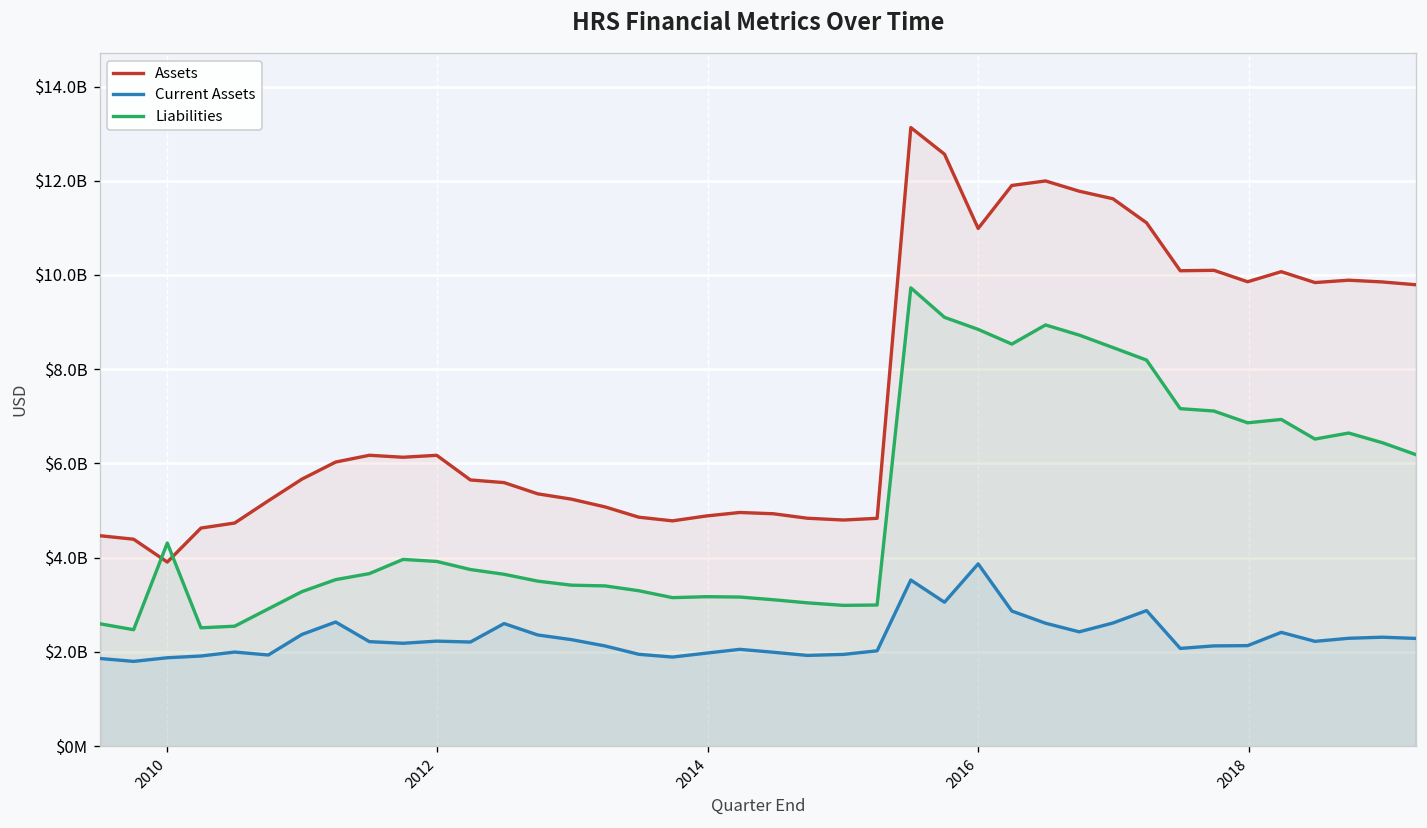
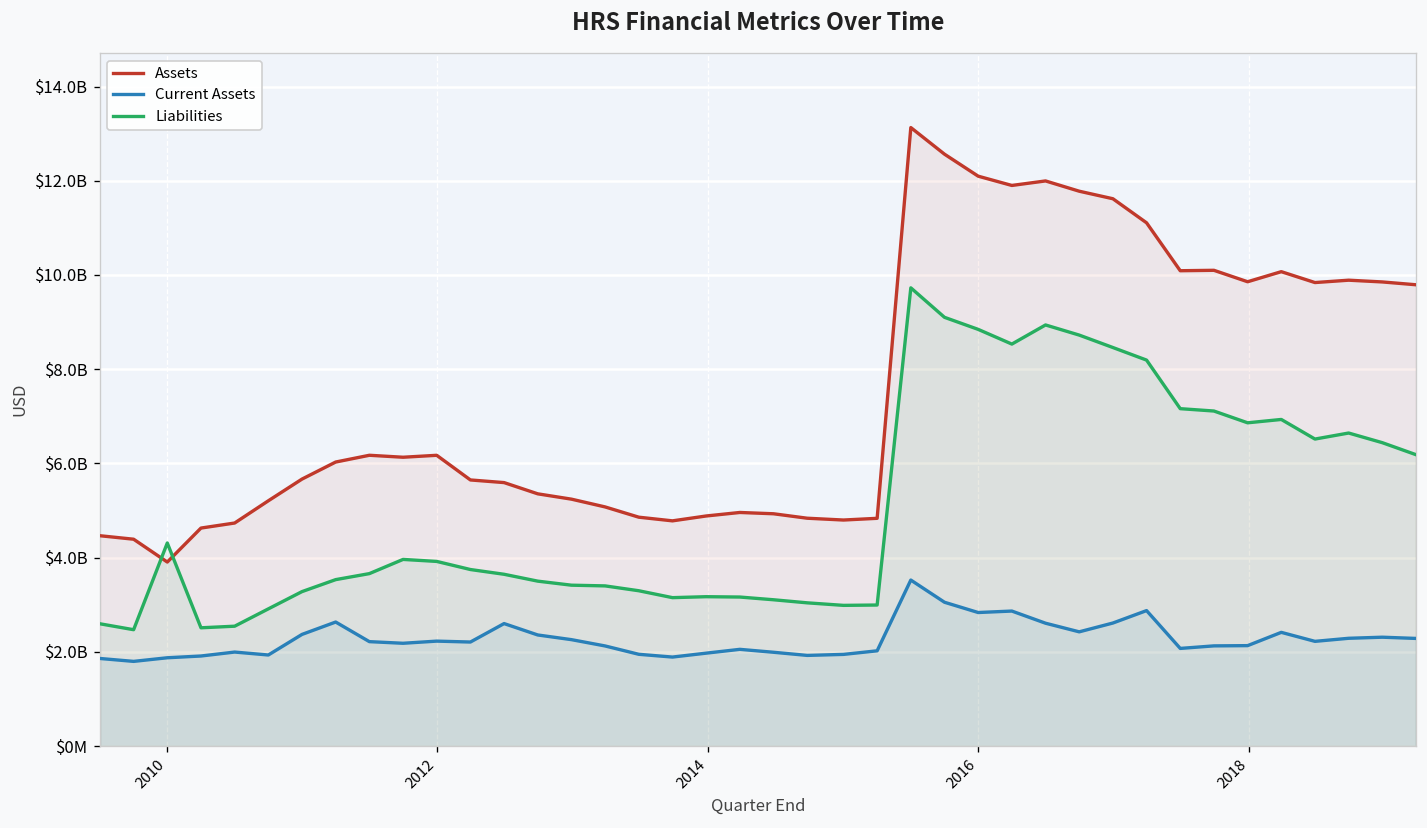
Assets, 2016: $11000000000 -> $12100000000
Current Assets, 2016: $3900000000 -> $2800000000
